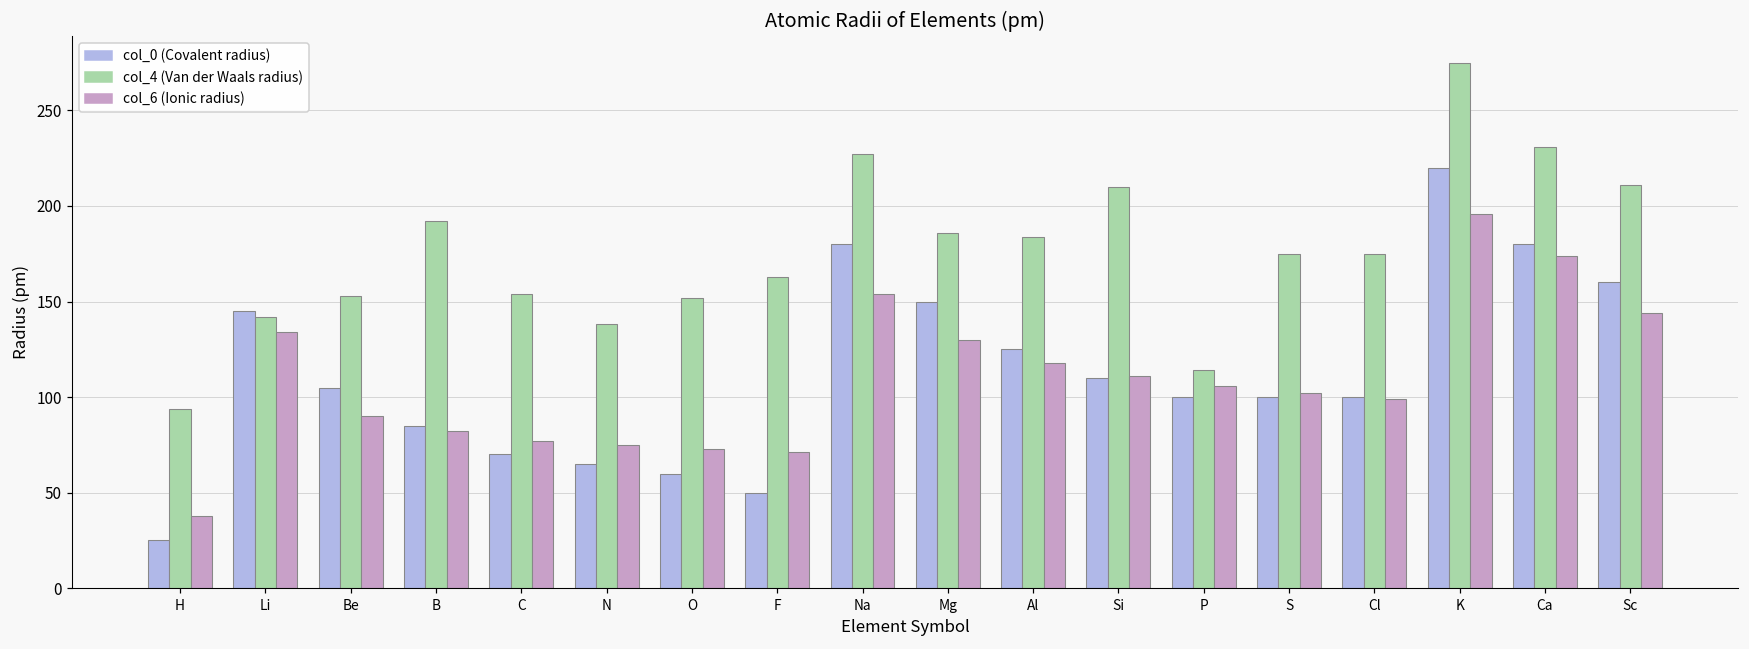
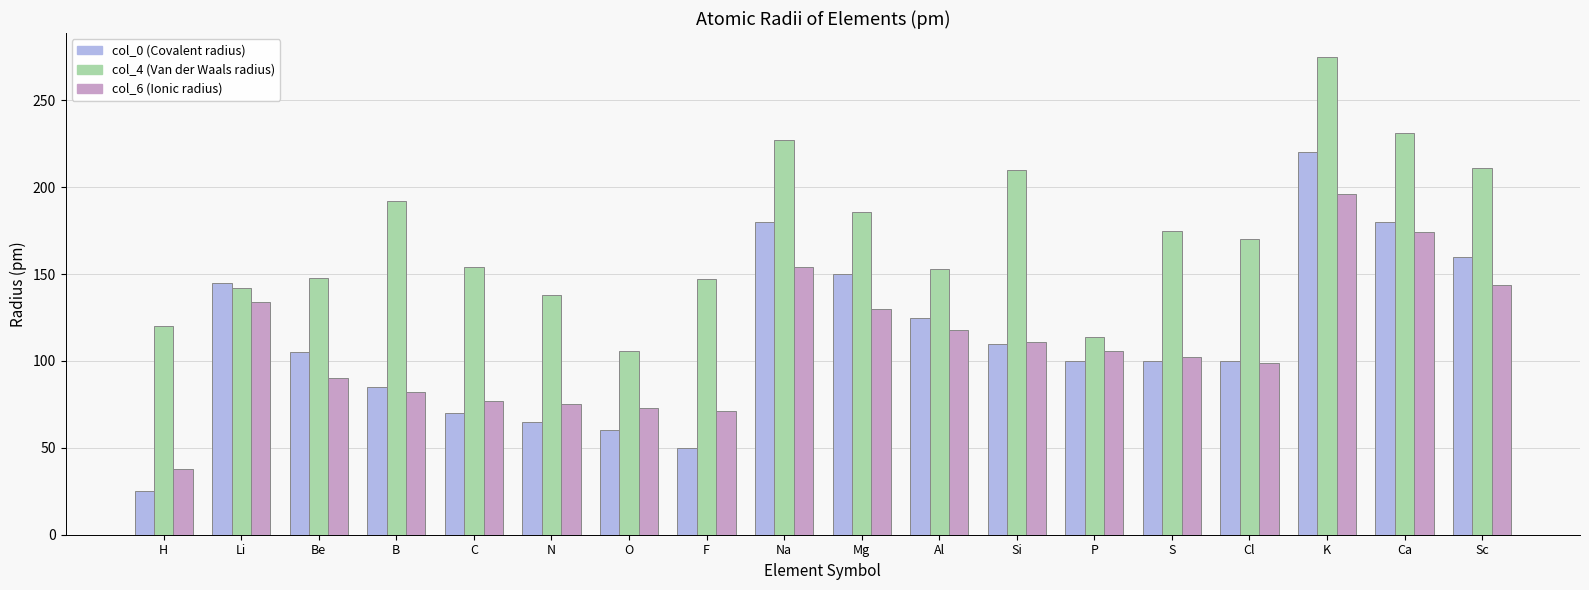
col_4 (Van der Waals radius), H: 94 -> 120
col_4 (Van der Waals radius), Be: 153 -> 148
col_4 (Van der Waals radius), O: 152 -> 106
col_4 (Van der Waals radius), F: 163 -> 147
col_4 (Van der Waals radius), Al: 184 -> 153
col_4 (Van der Waals radius), Cl: 175 -> 170
